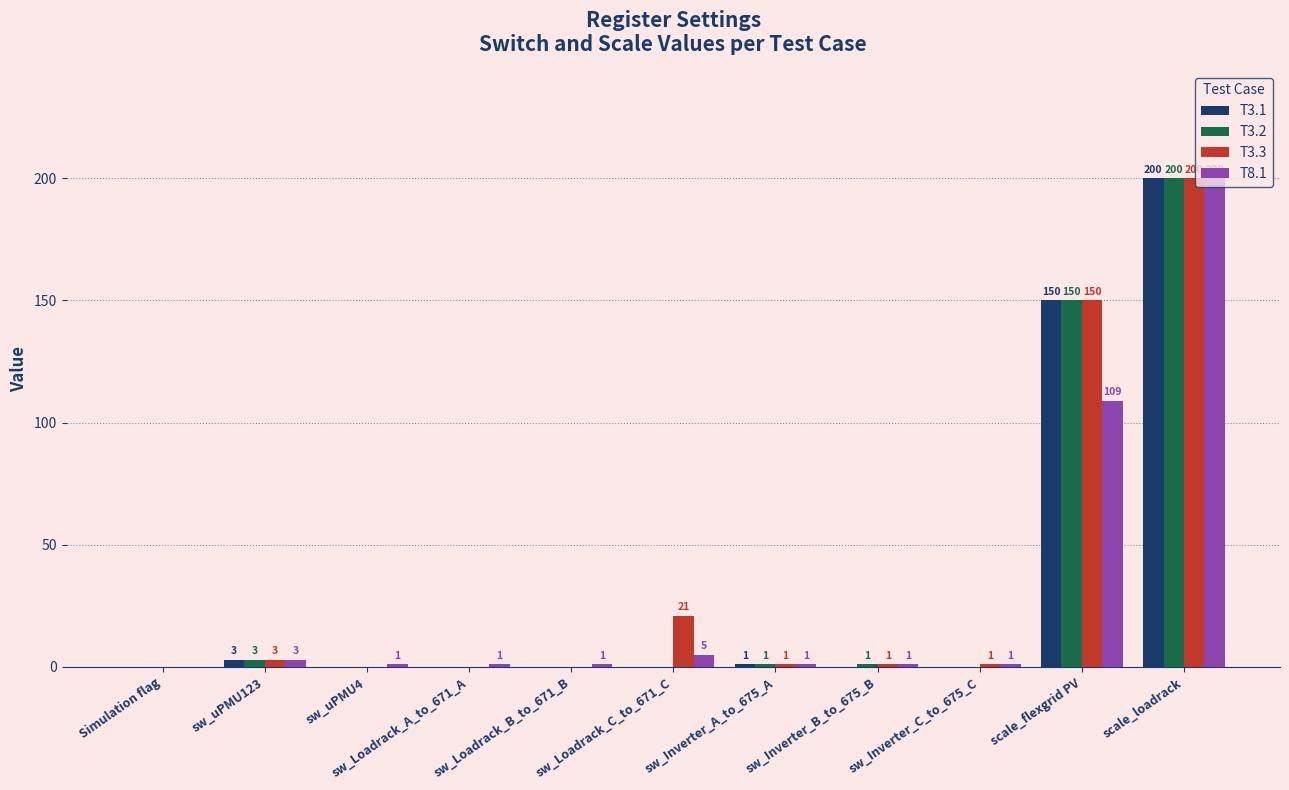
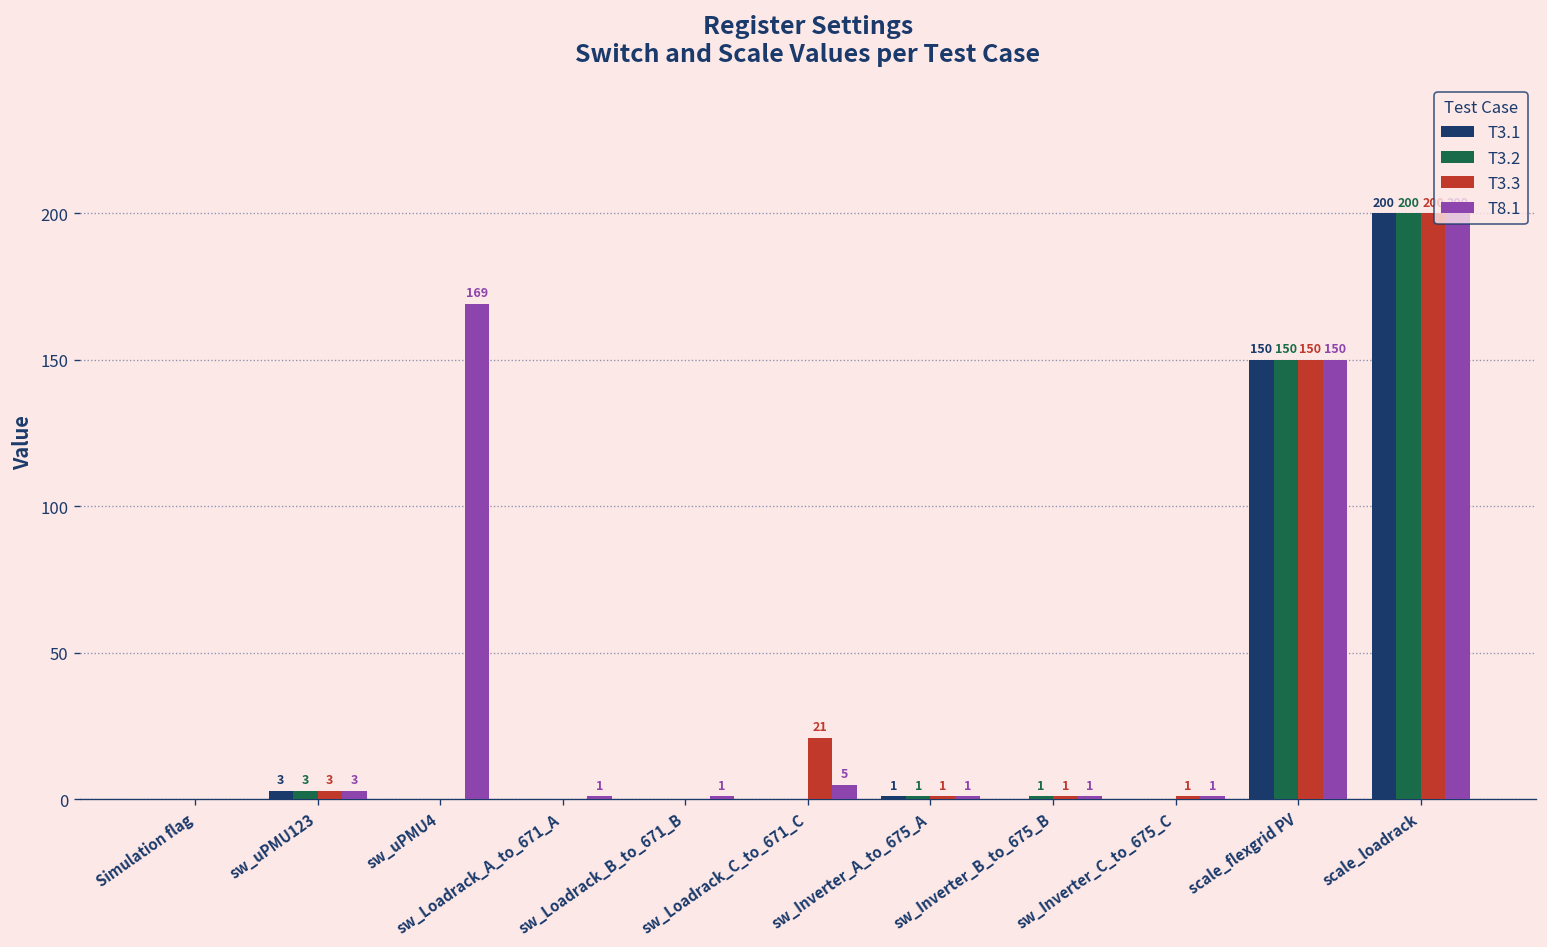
T8.1, sw_uPMU4: 1 -> 169
T8.1, scale_flexgrid PV: 109 -> 150
